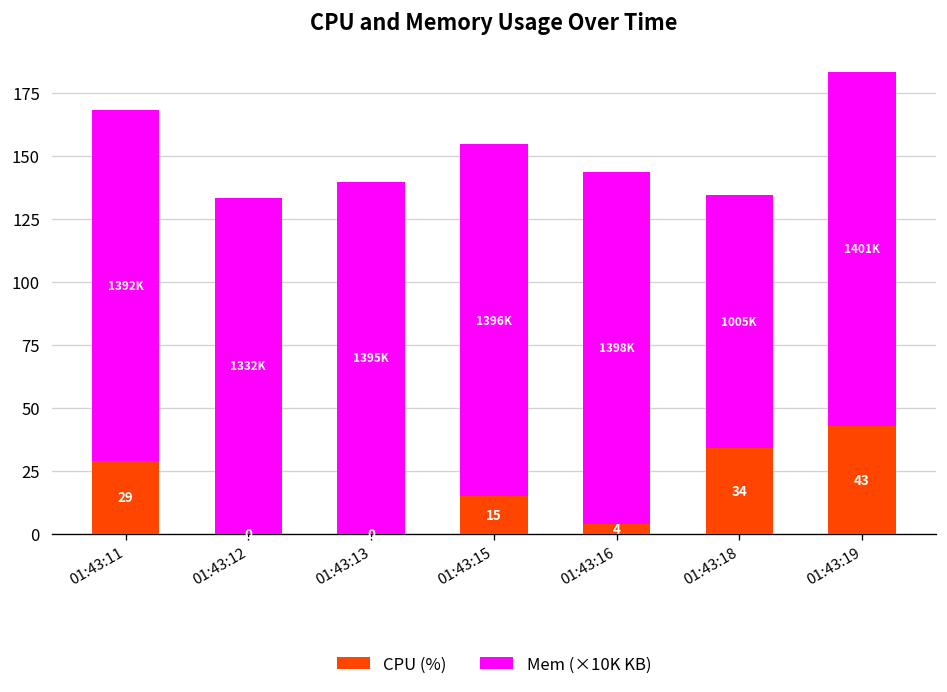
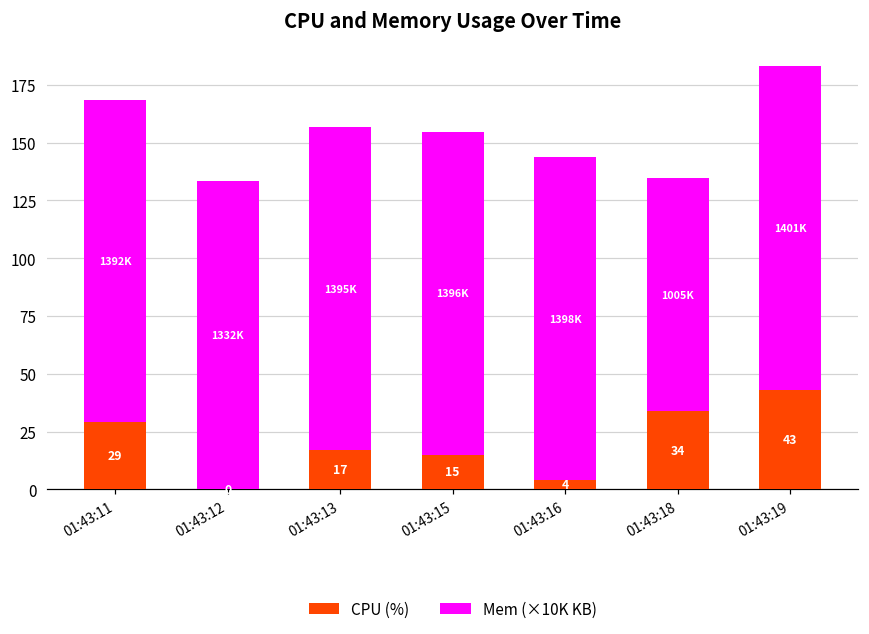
CPU (%), 01:43:13: 0 -> 17
